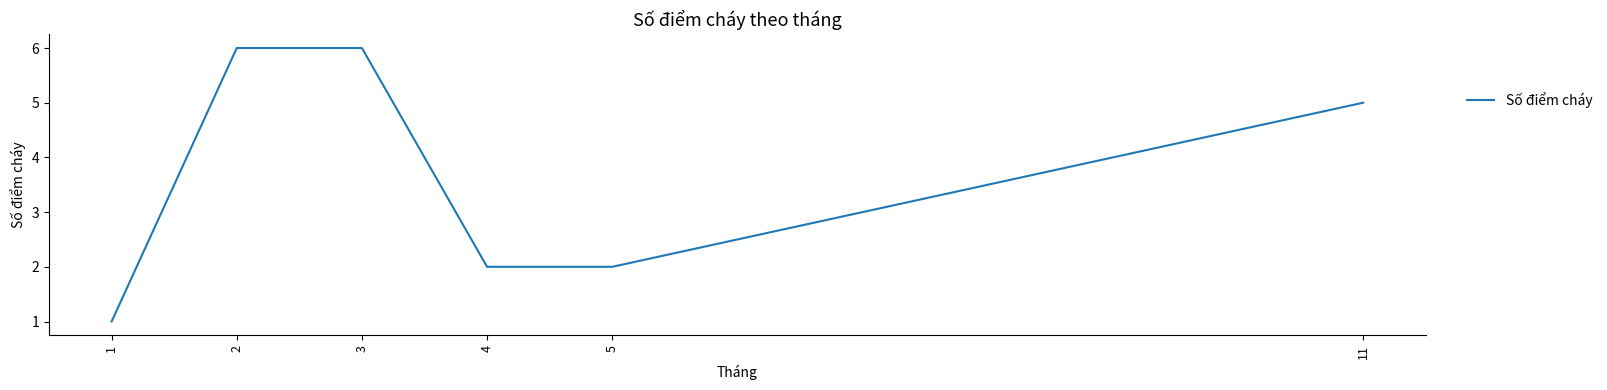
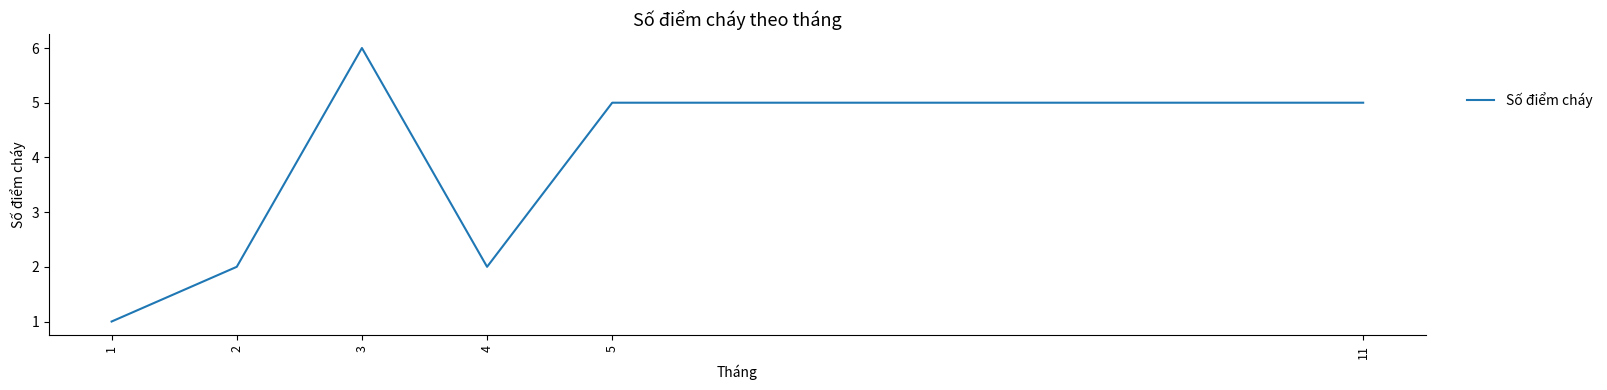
2: 6 -> 2
5: 2 -> 5
